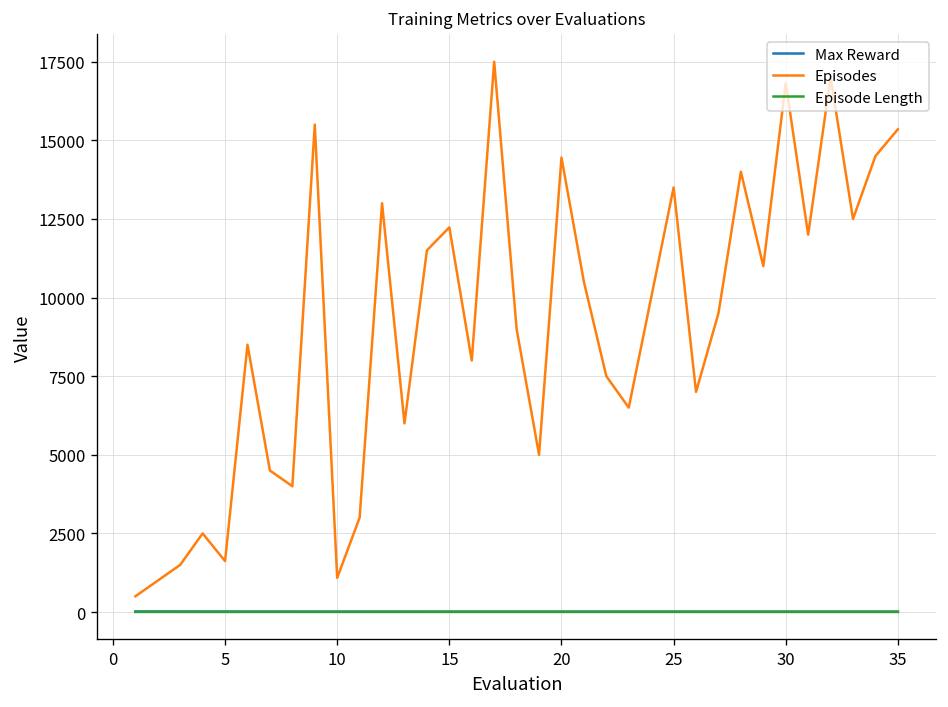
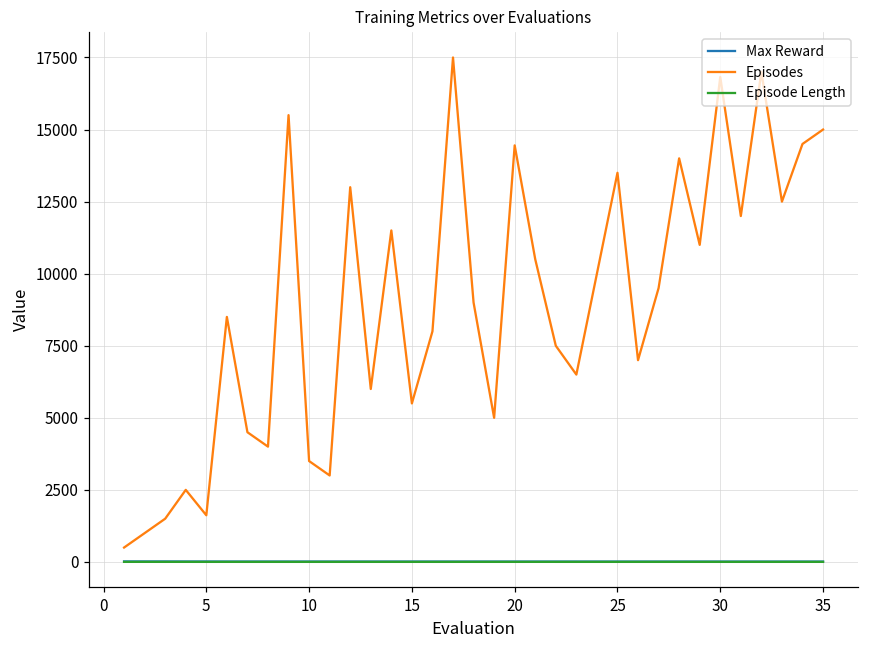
Episodes, 10: 1100 -> 3500
Episodes, 15: 12200 -> 5500
Episodes, 35: 15400 -> 15000
